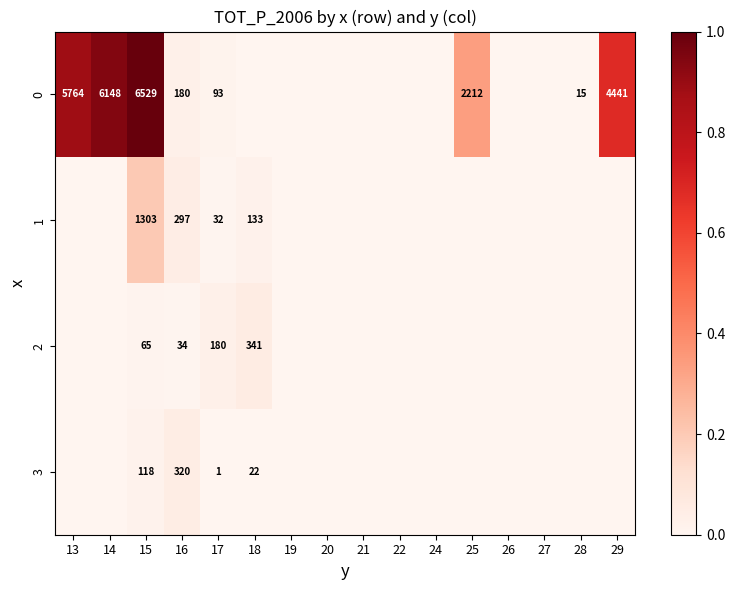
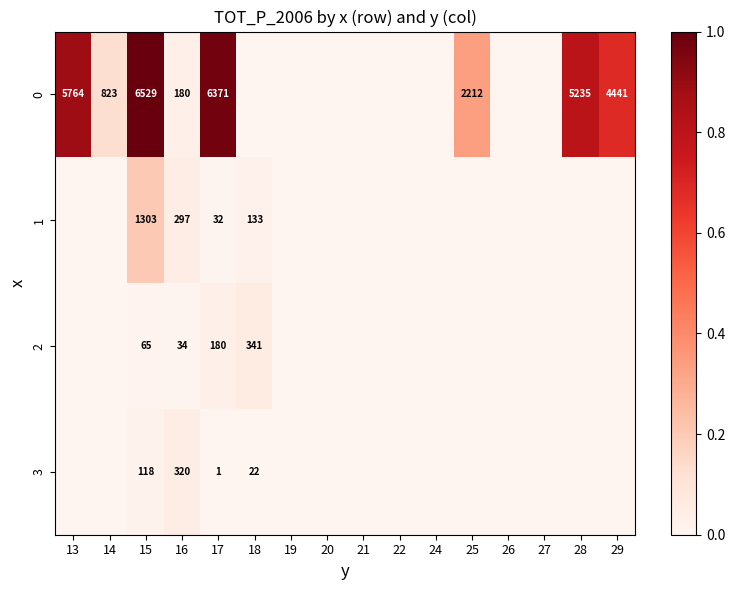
0, 14: 6148 -> 823
0, 17: 93 -> 6371
0, 28: 15 -> 5235
